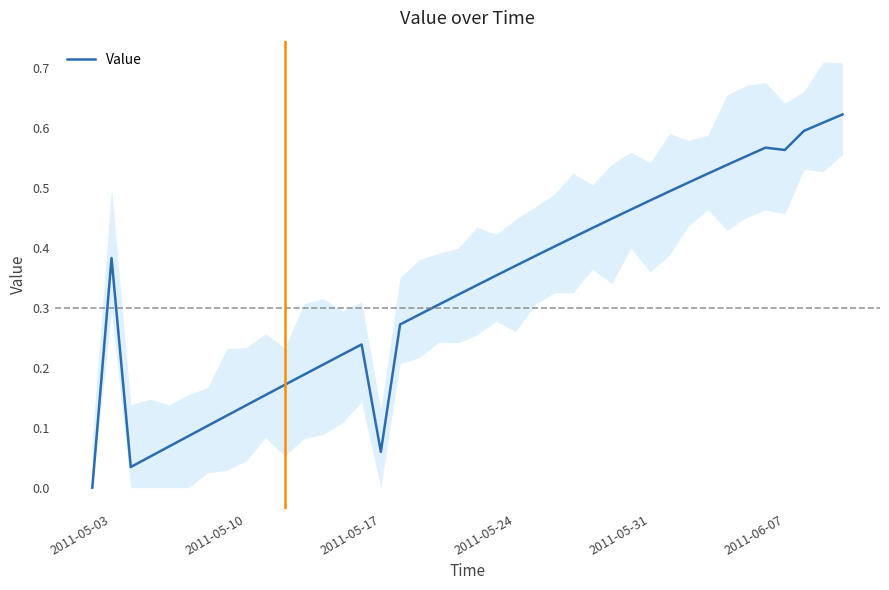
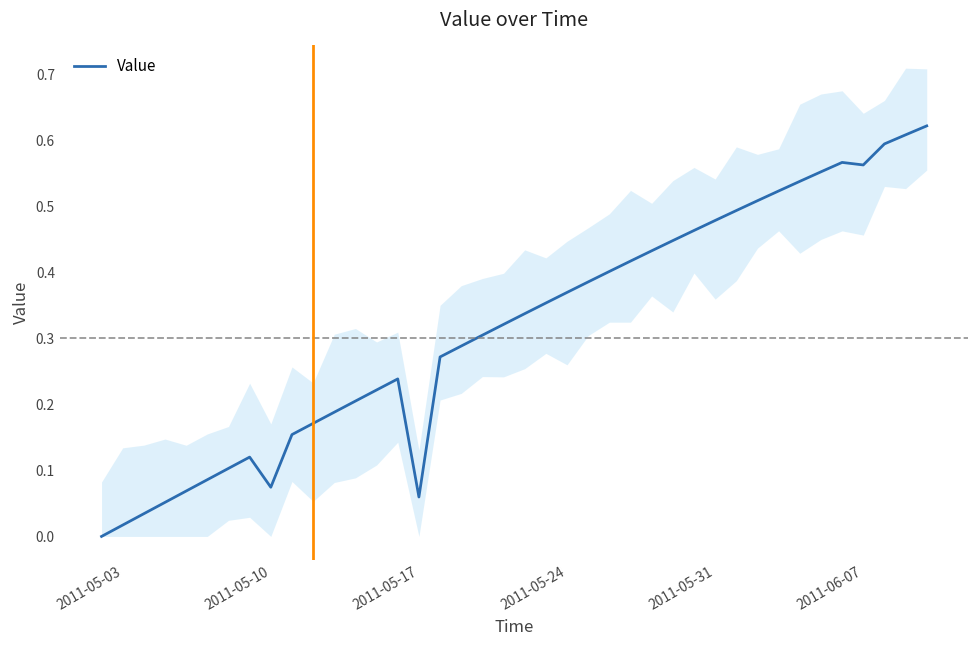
Value, 2011-05-03: 0.38 -> 0.02
Value, 2011-05-10: 0.14 -> 0.07
